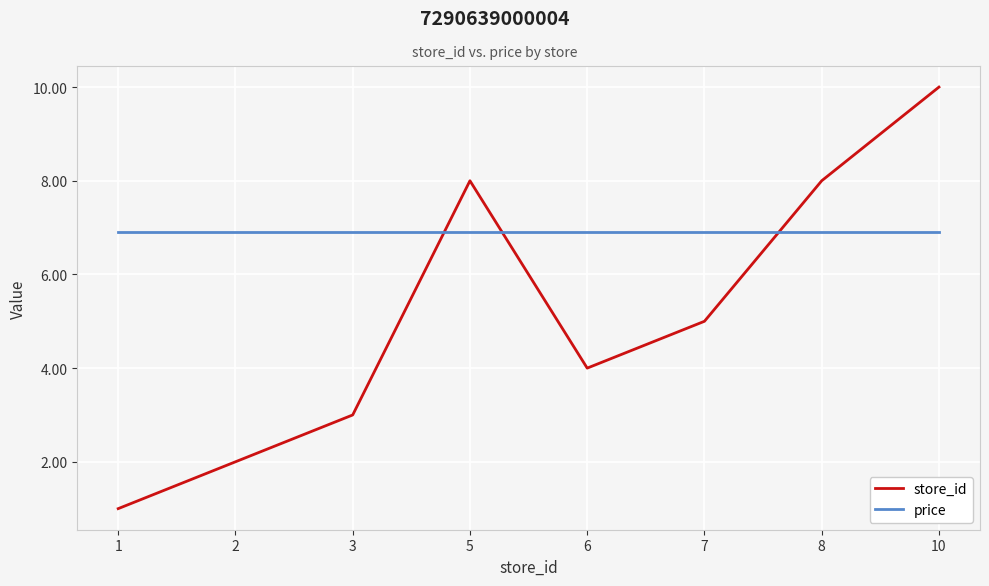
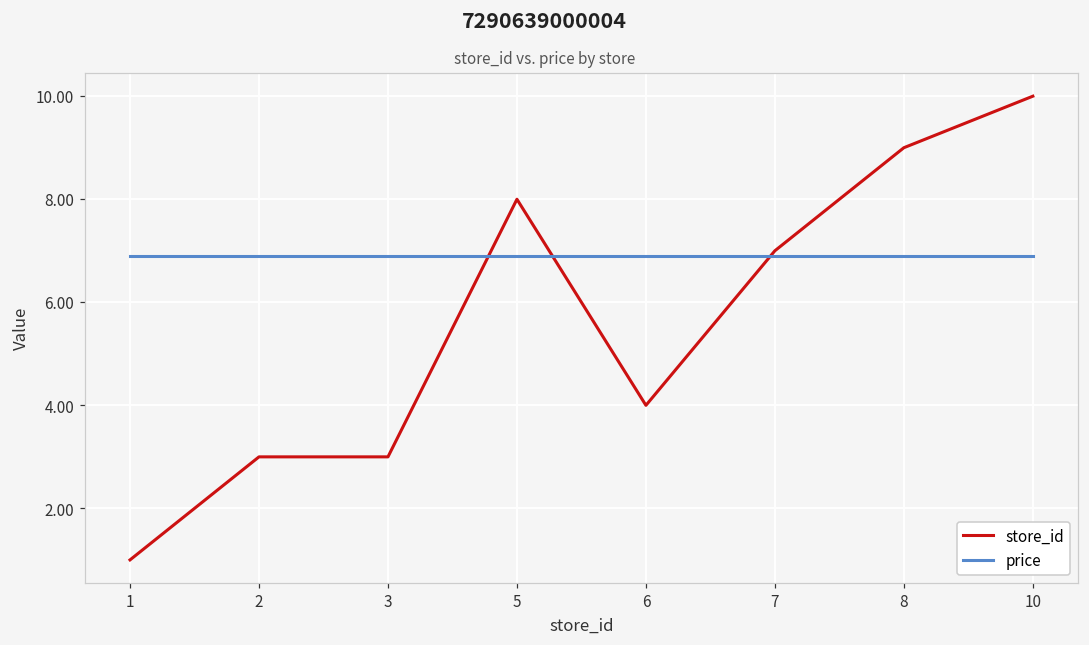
store_id, 2: 2 -> 3
store_id, 7: 5 -> 7
store_id, 8: 8 -> 9
